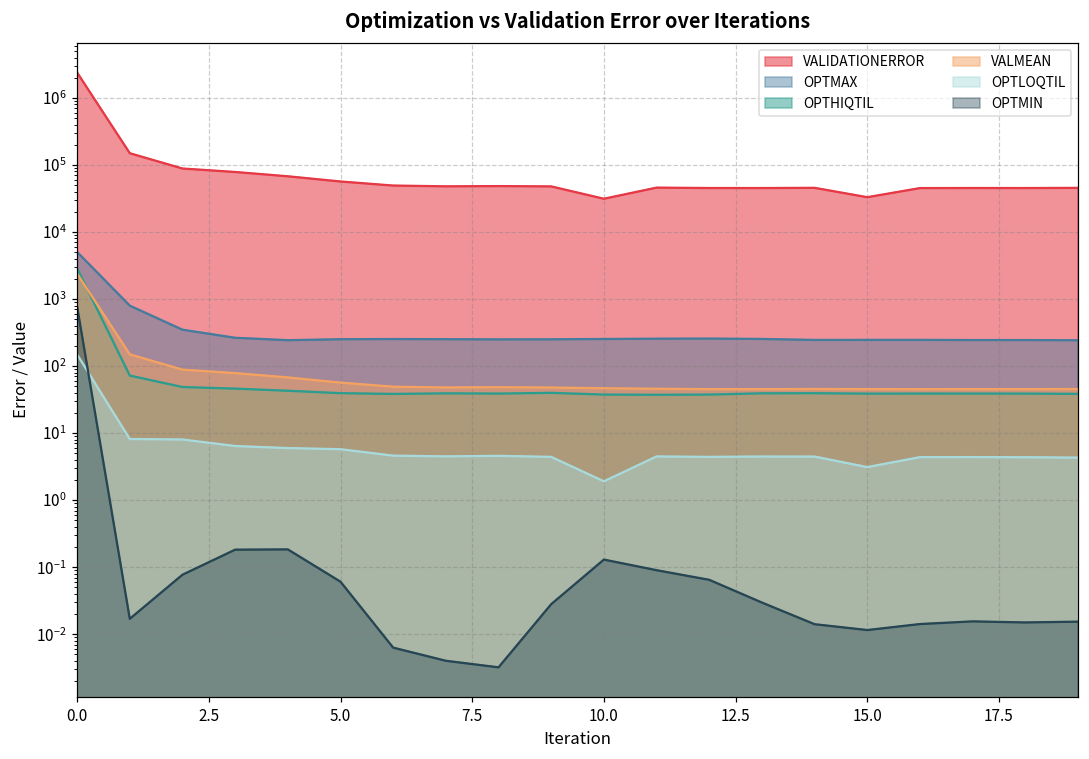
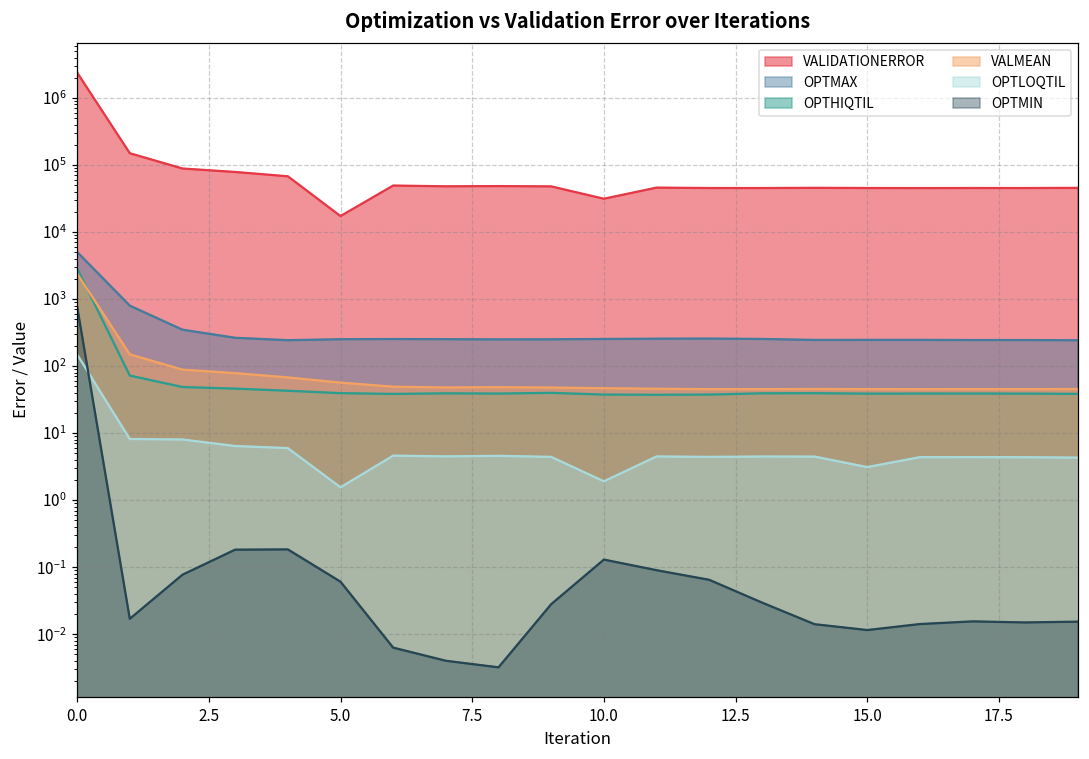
VALIDATIONERROR, 5.0: 60000 -> 17000
OPTLOQTIL, 5.0: 6 -> 1.6
VALIDATIONERROR, 15.0: 30000 -> 50000
